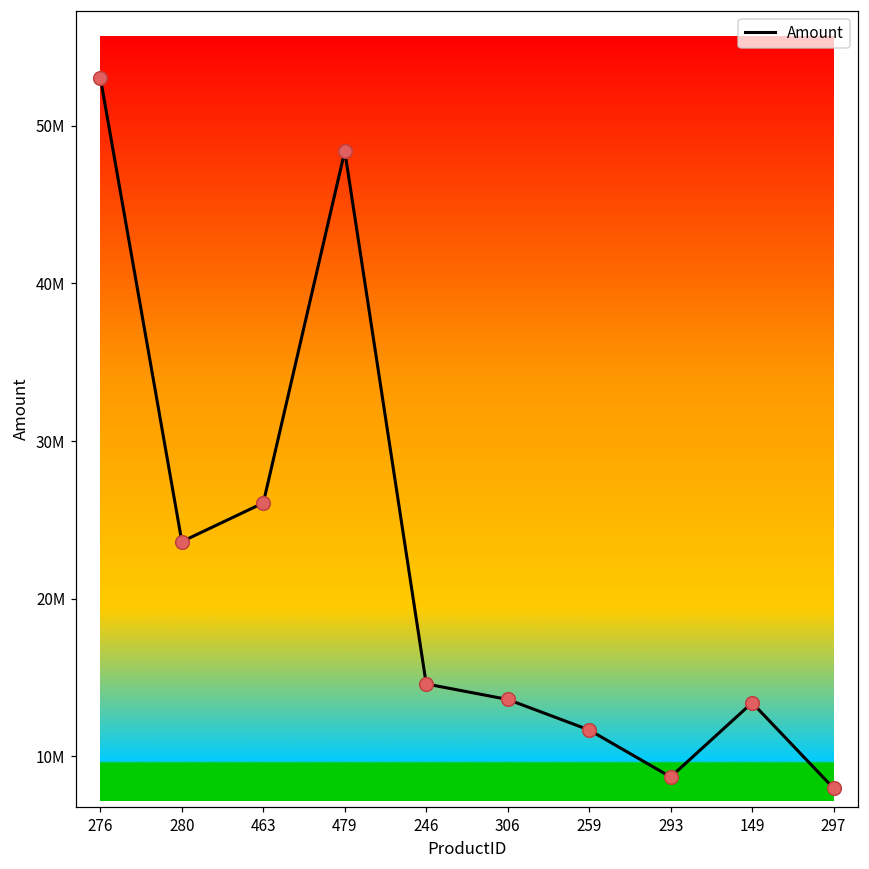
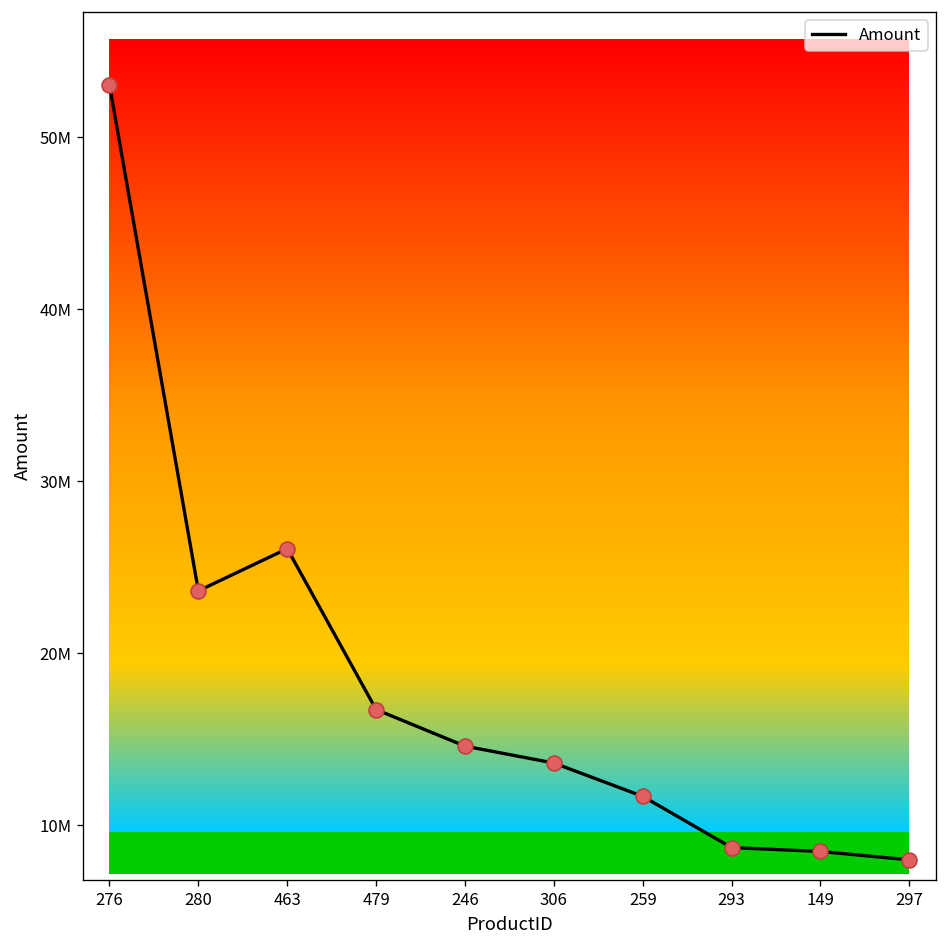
479: 48400000 -> 16700000
149: 13400000 -> 8500000
